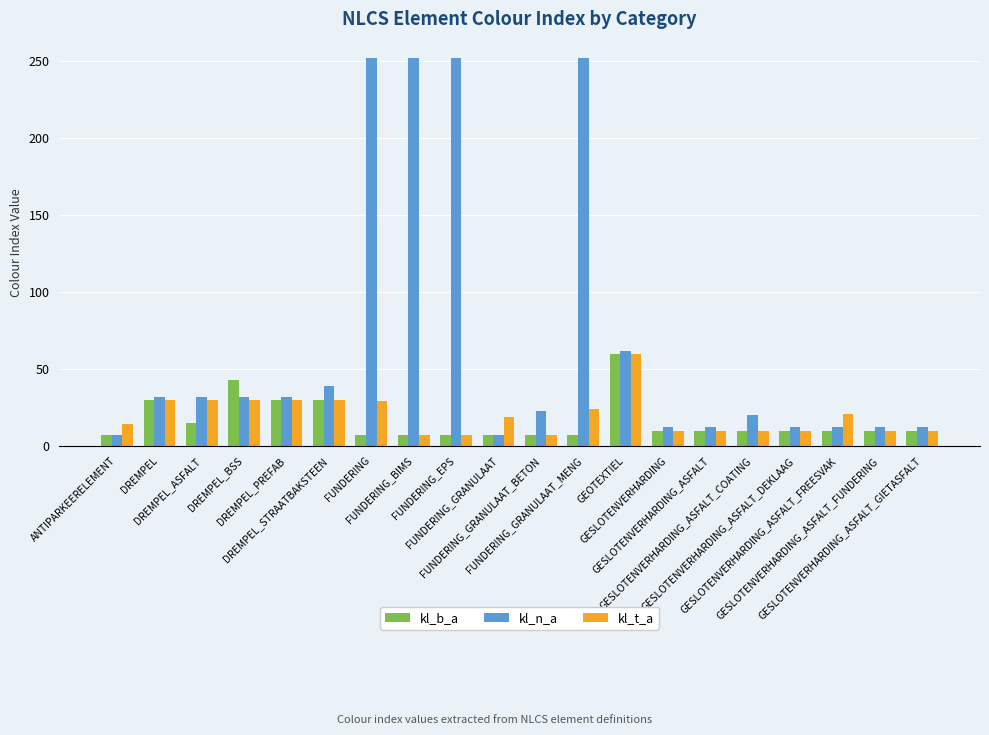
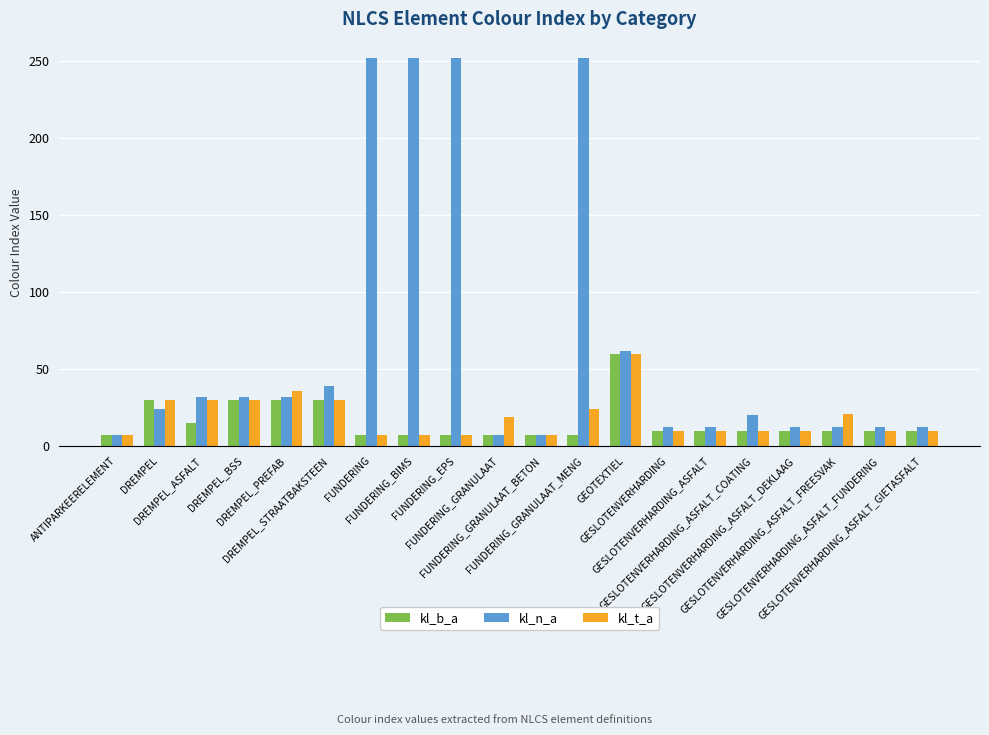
kl_t_a, ANTIPARKEERELEMENT: 14 -> 7
kl_n_a, DREMPEL: 32 -> 24
kl_b_a, DREMPEL_BSS: 43 -> 30
kl_t_a, DREMPEL_PREFAB: 30 -> 36
kl_t_a, FUNDERING: 29 -> 7
kl_n_a, FUNDERING_GRANULAAT_BETON: 23 -> 7
